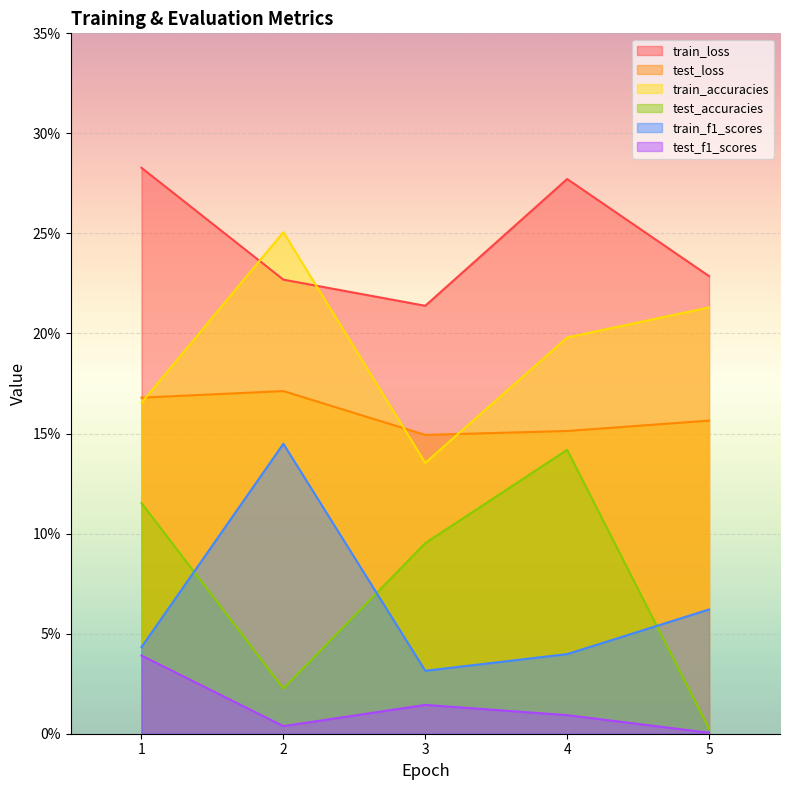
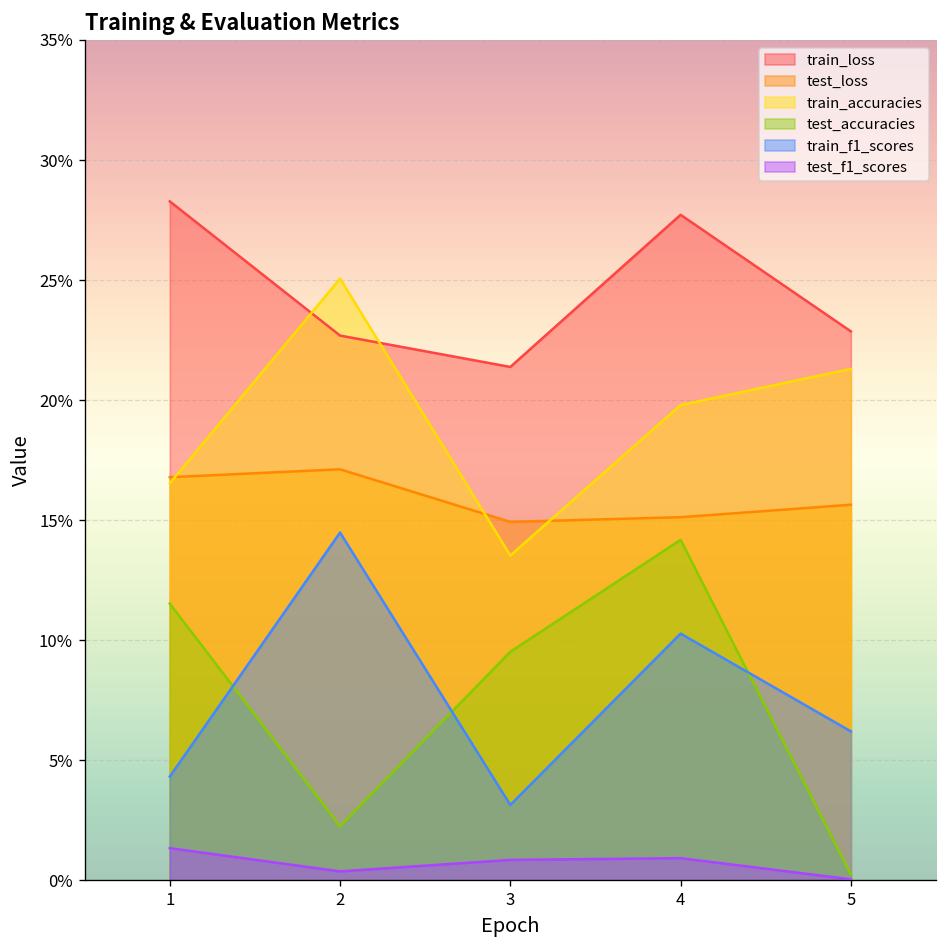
test_f1_scores, 1: 3.9% -> 1.3%
test_f1_scores, 3: 1.4% -> 0.9%
train_f1_scores, 4: 4.0% -> 10.3%
